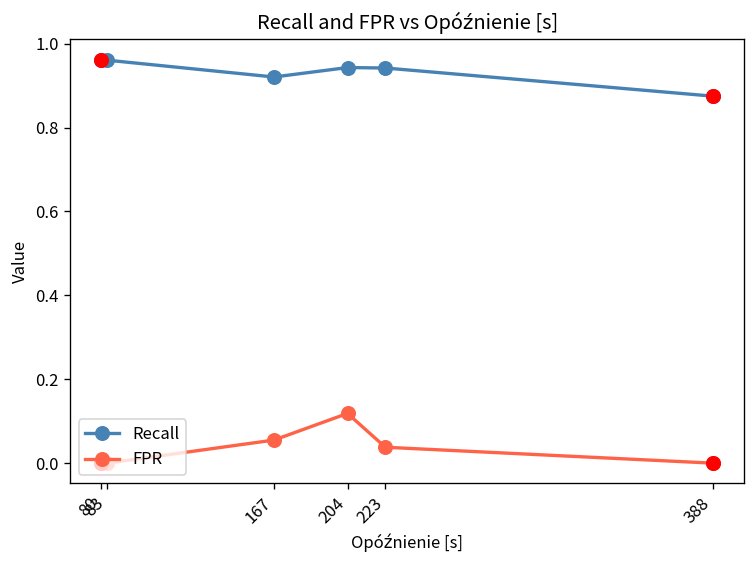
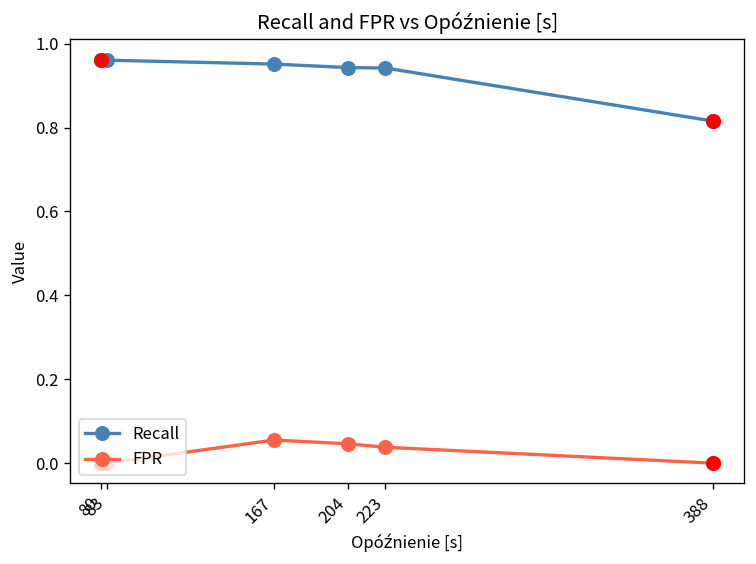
Recall, 167: 0.92 -> 0.95
FPR, 204: 0.12 -> 0.05
Recall, 388: 0.87 -> 0.82
